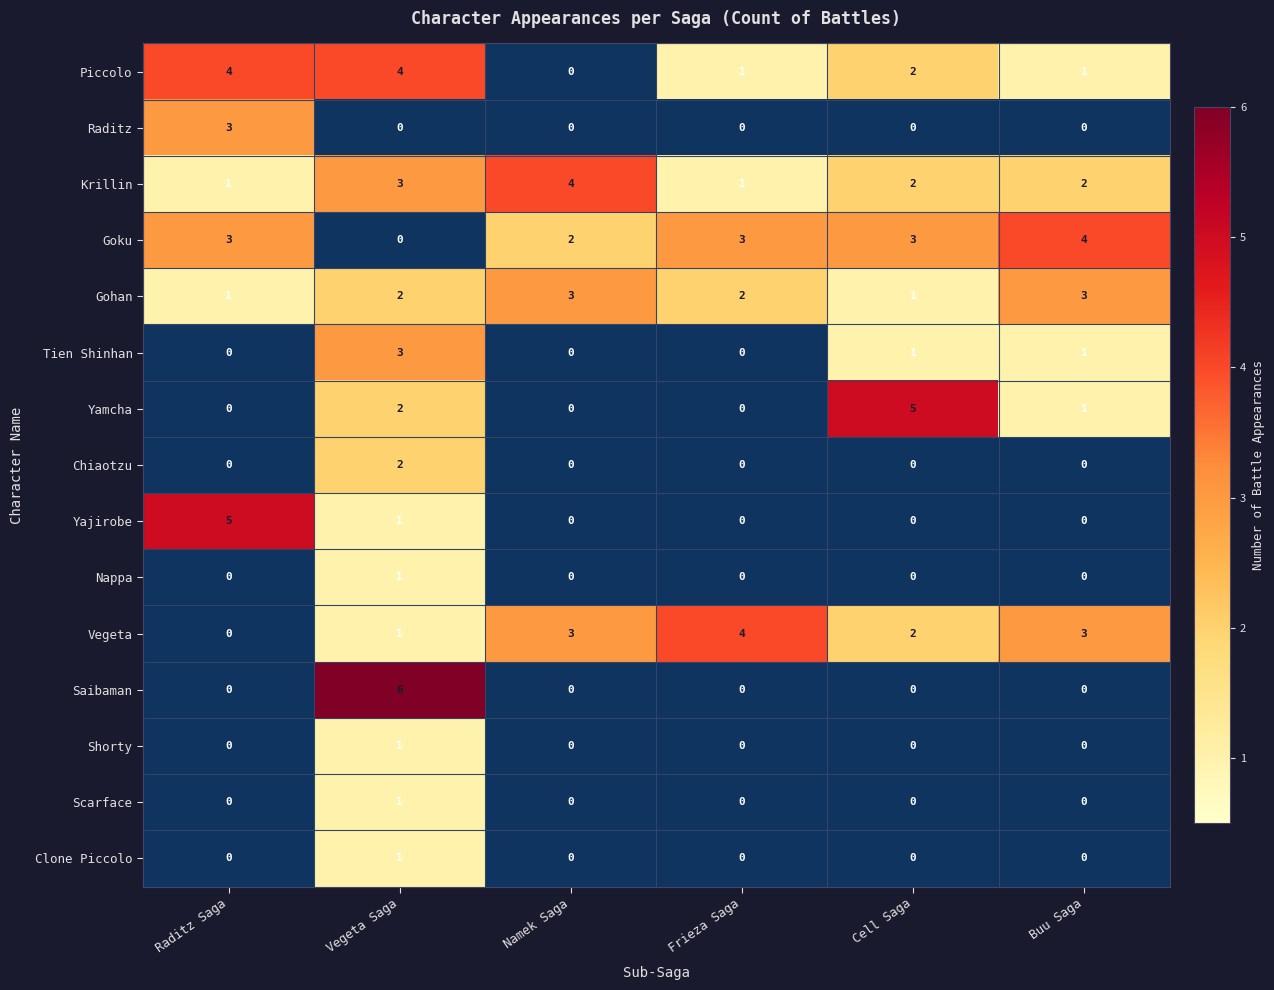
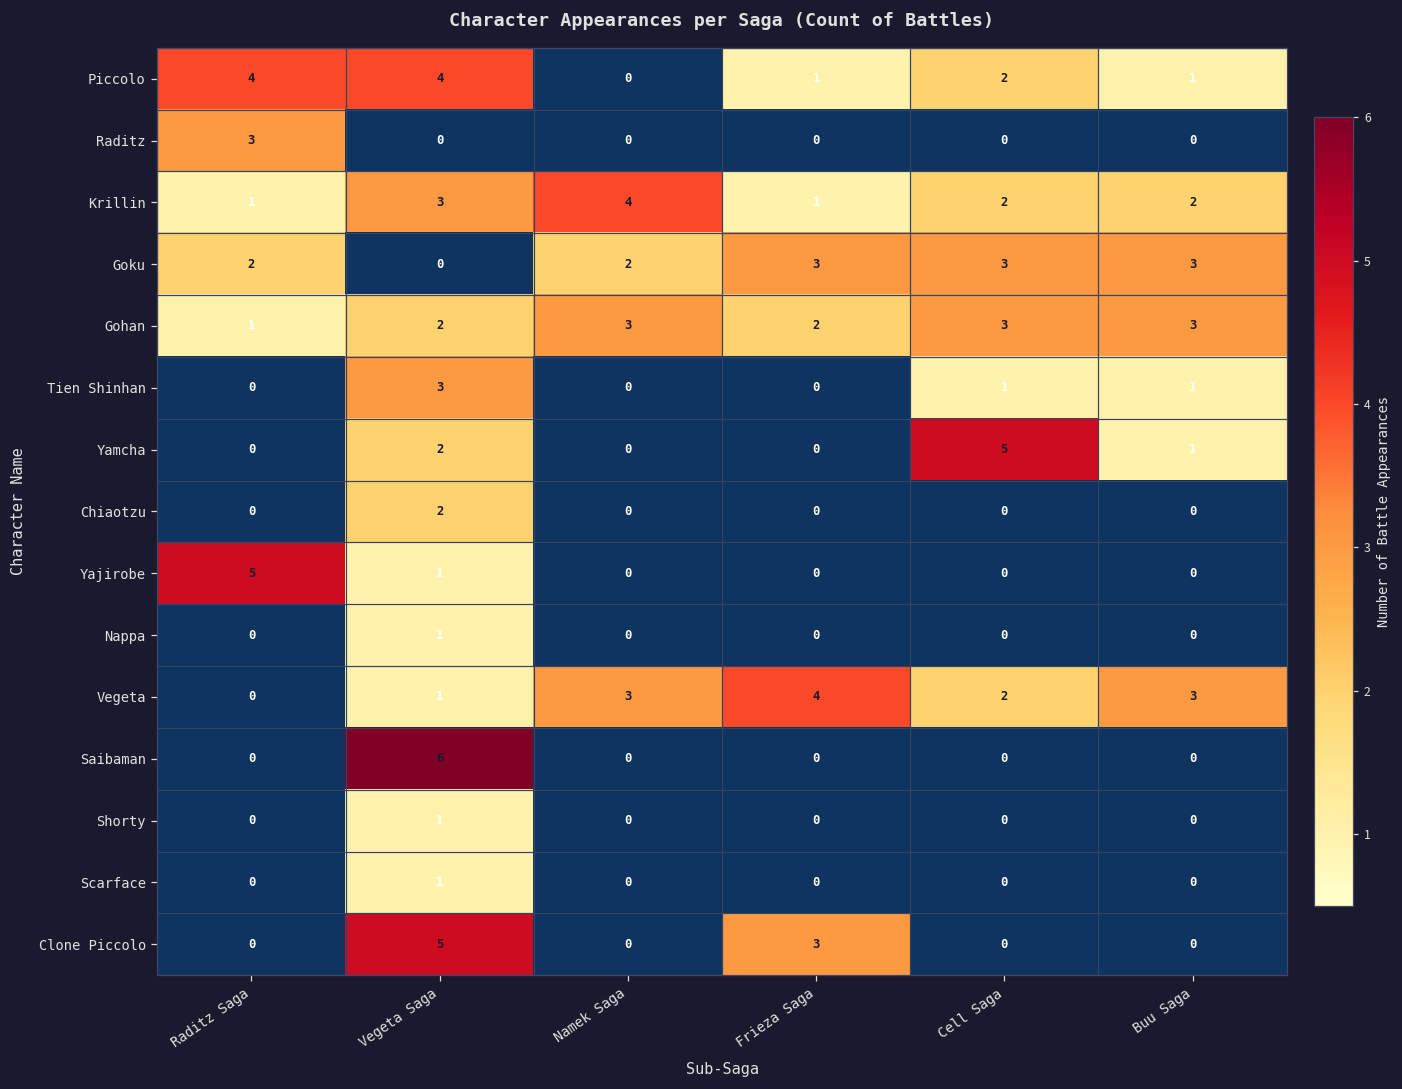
Goku, Raditz Saga: 3 -> 2
Goku, Buu Saga: 4 -> 3
Gohan, Cell Saga: 1 -> 3
Clone Piccolo, Vegeta Saga: 1 -> 5
Clone Piccolo, Frieza Saga: 0 -> 3
